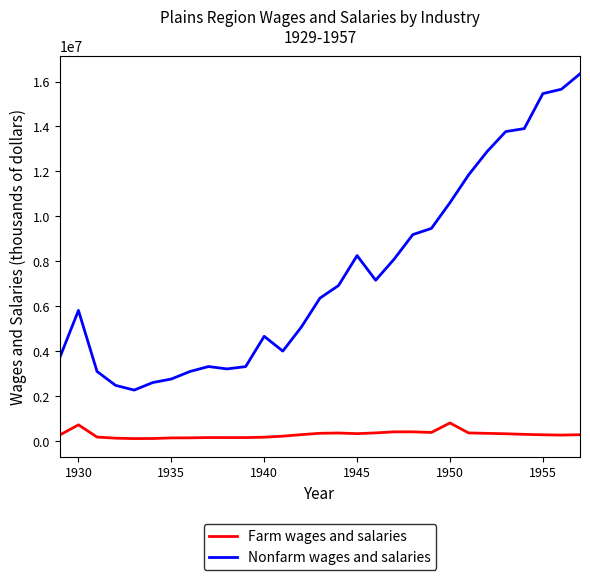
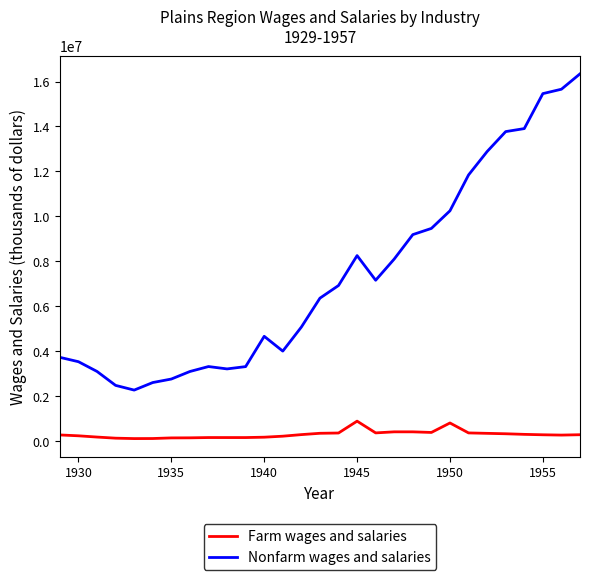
Farm wages and salaries, 1930: 700000 -> 200000
Nonfarm wages and salaries, 1930: 5800000 -> 3500000
Farm wages and salaries, 1945: 300000 -> 900000
Nonfarm wages and salaries, 1950: 10600000 -> 10200000
